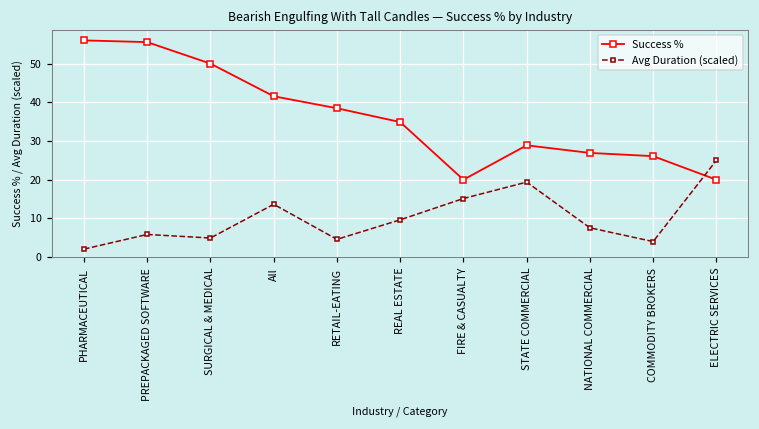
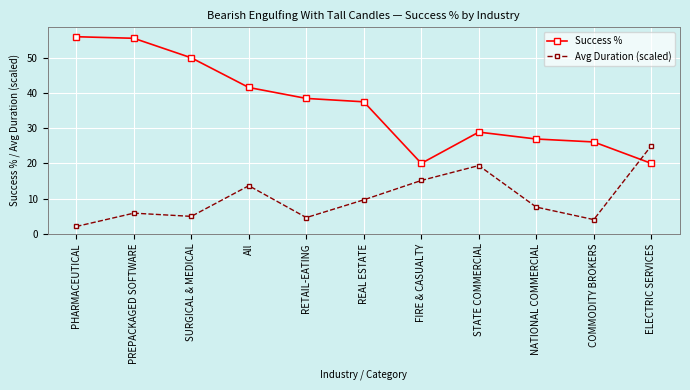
Success %, REAL ESTATE: 35 -> 38
